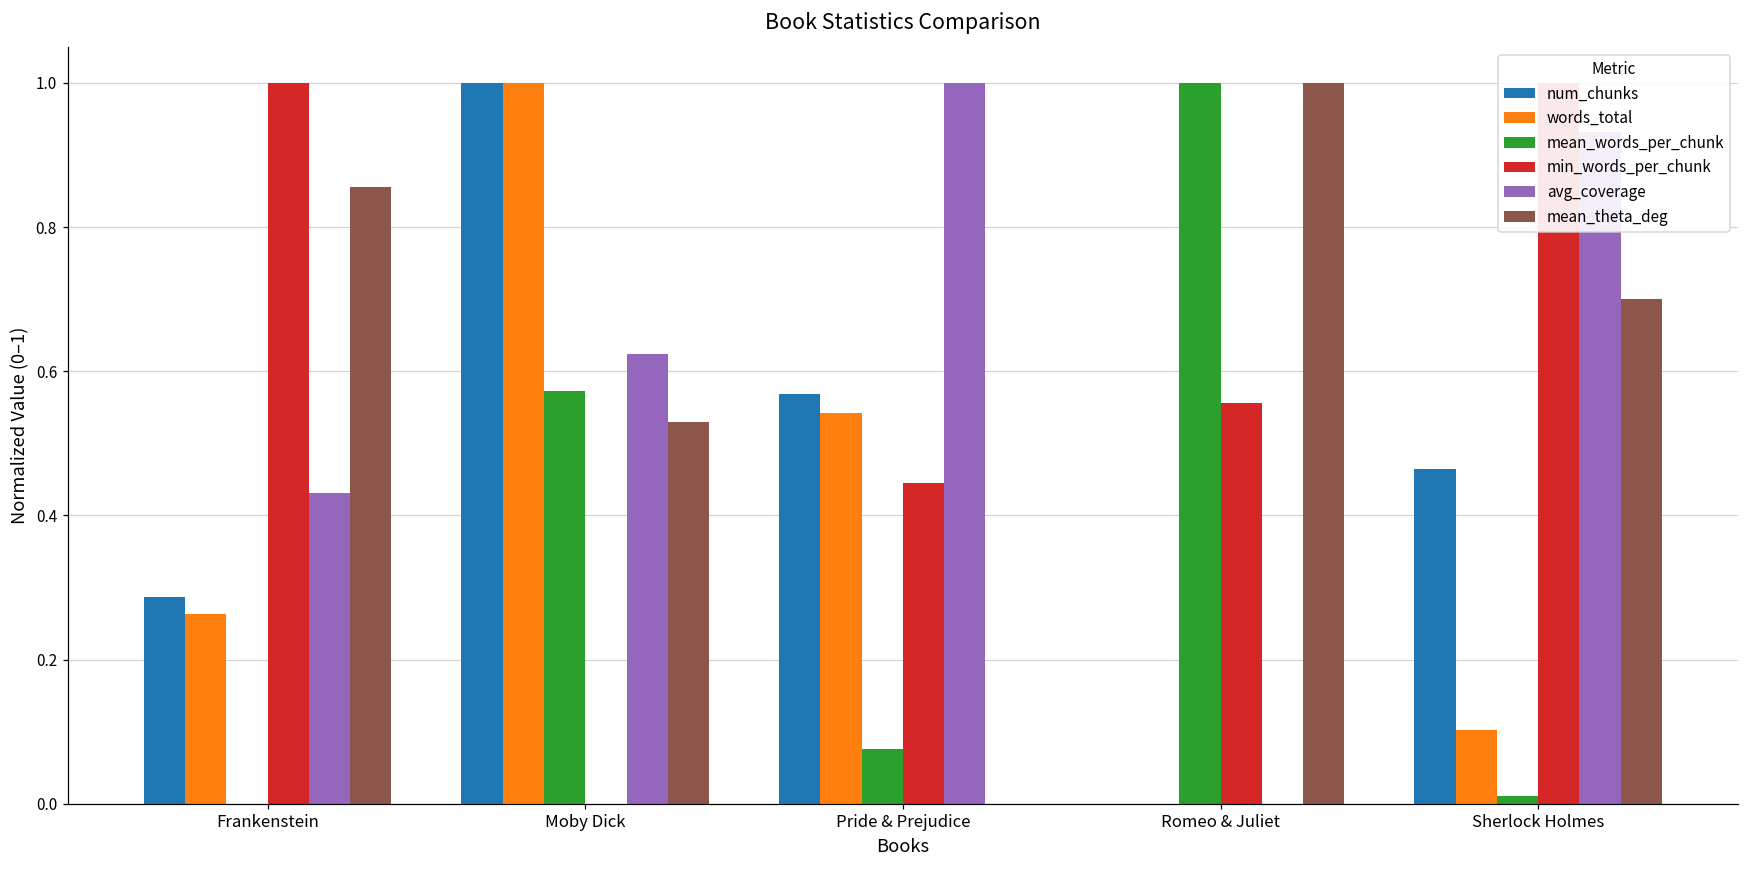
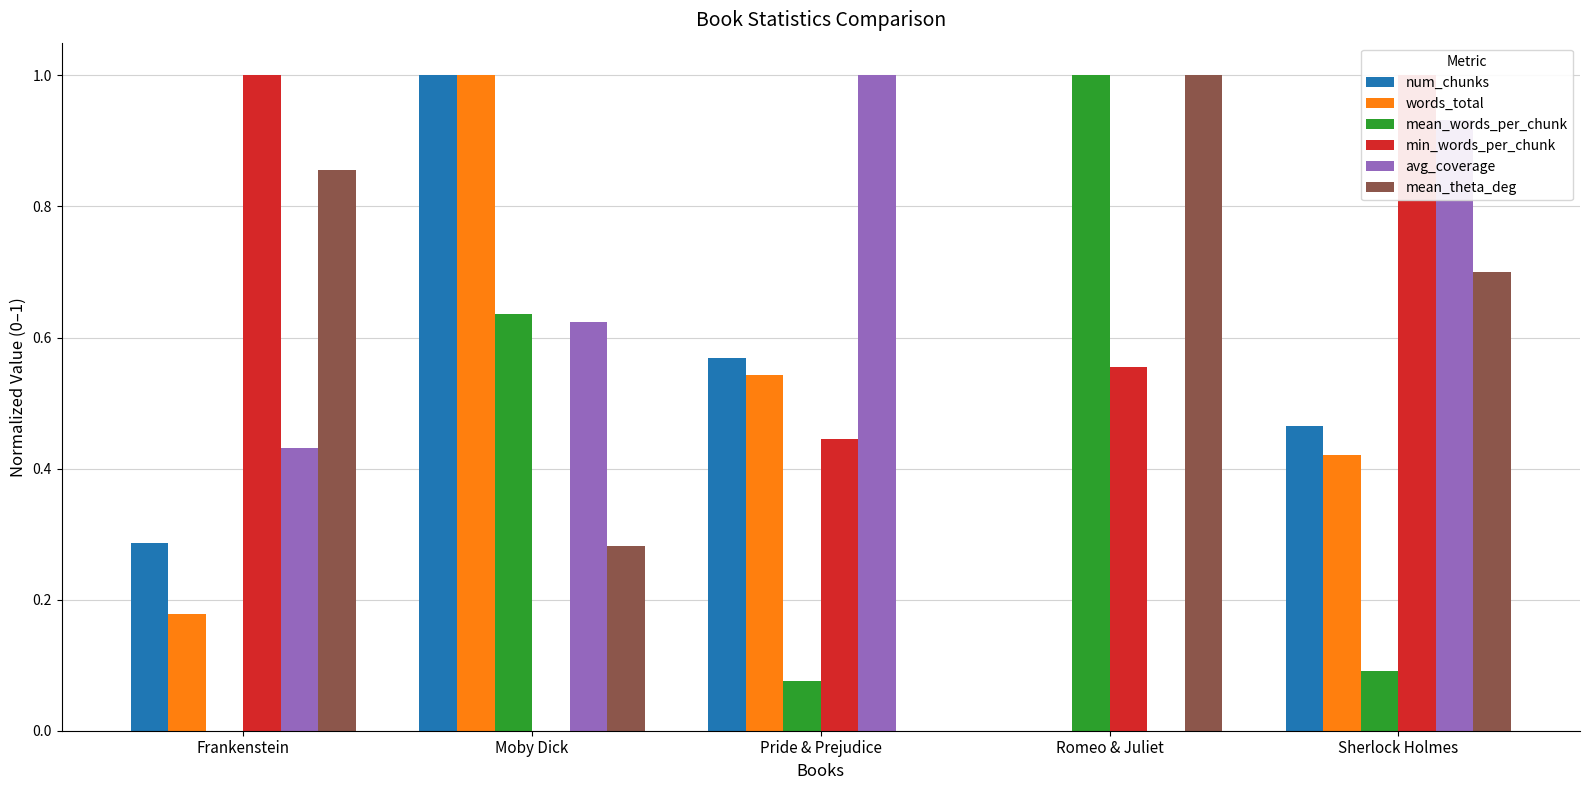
words_total, Frankenstein: 0.26 -> 0.18
mean_words_per_chunk, Moby Dick: 0.57 -> 0.64
mean_theta_deg, Moby Dick: 0.53 -> 0.28
words_total, Sherlock Holmes: 0.10 -> 0.42
mean_words_per_chunk, Sherlock Holmes: 0.01 -> 0.09
